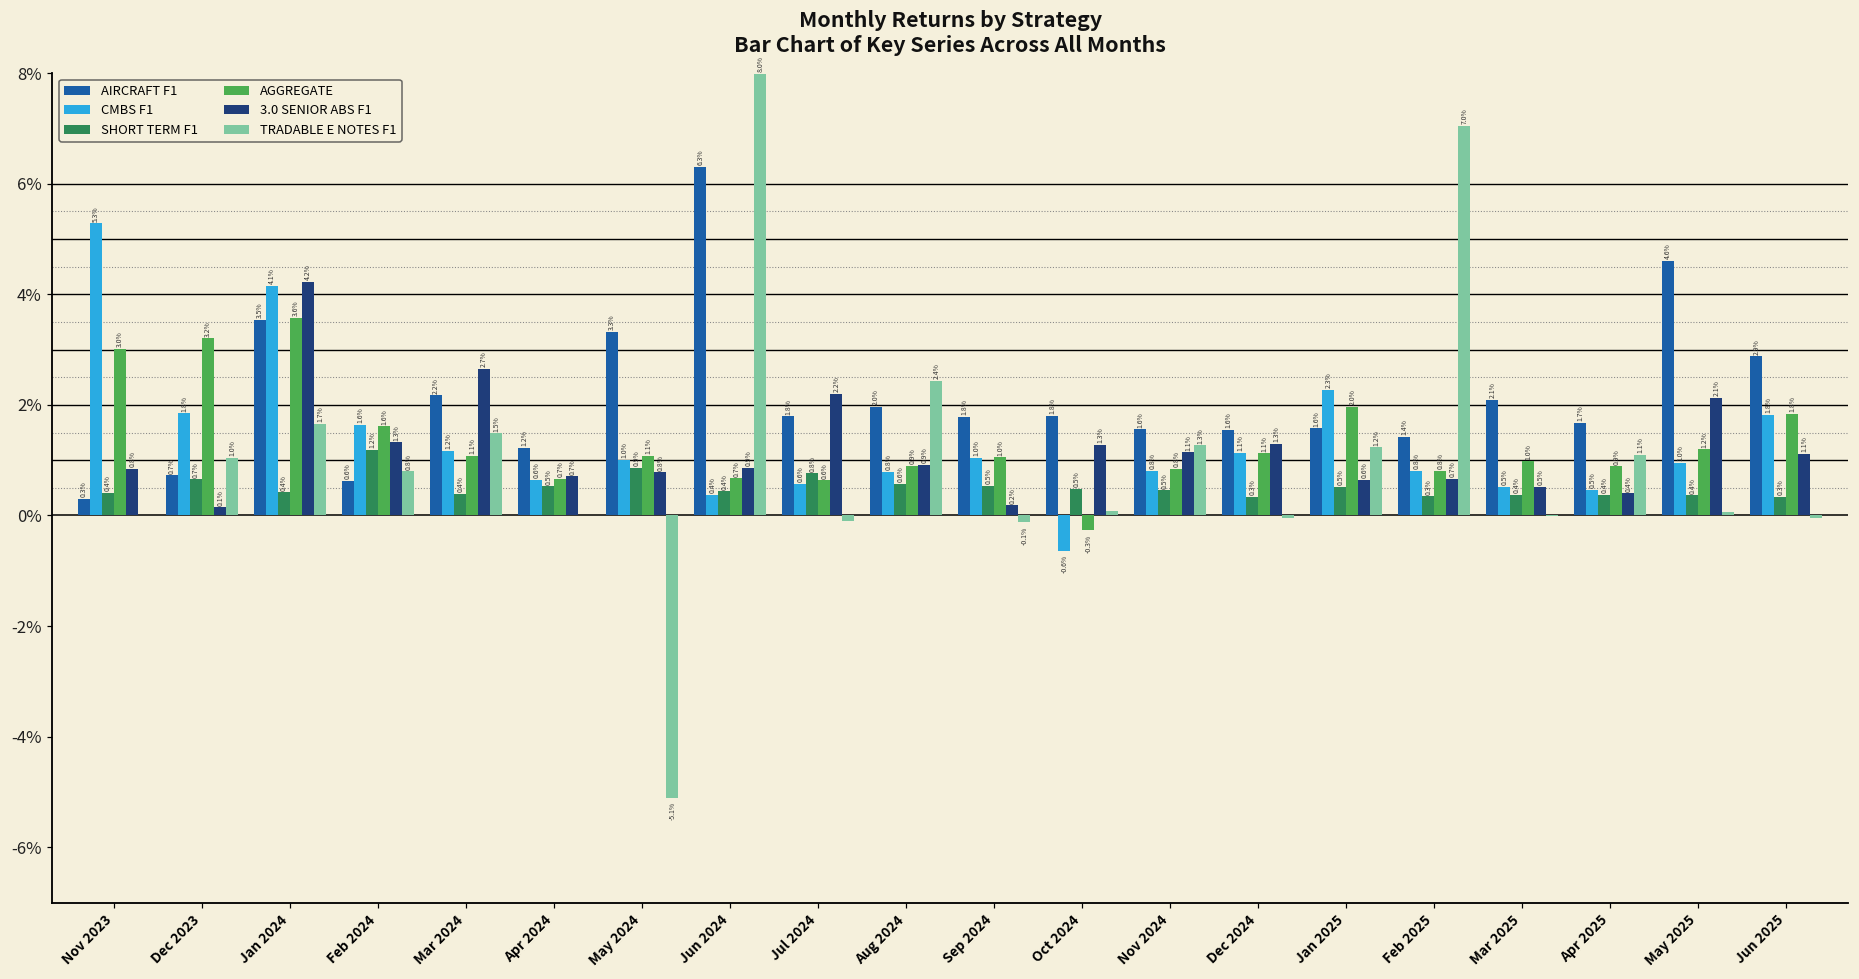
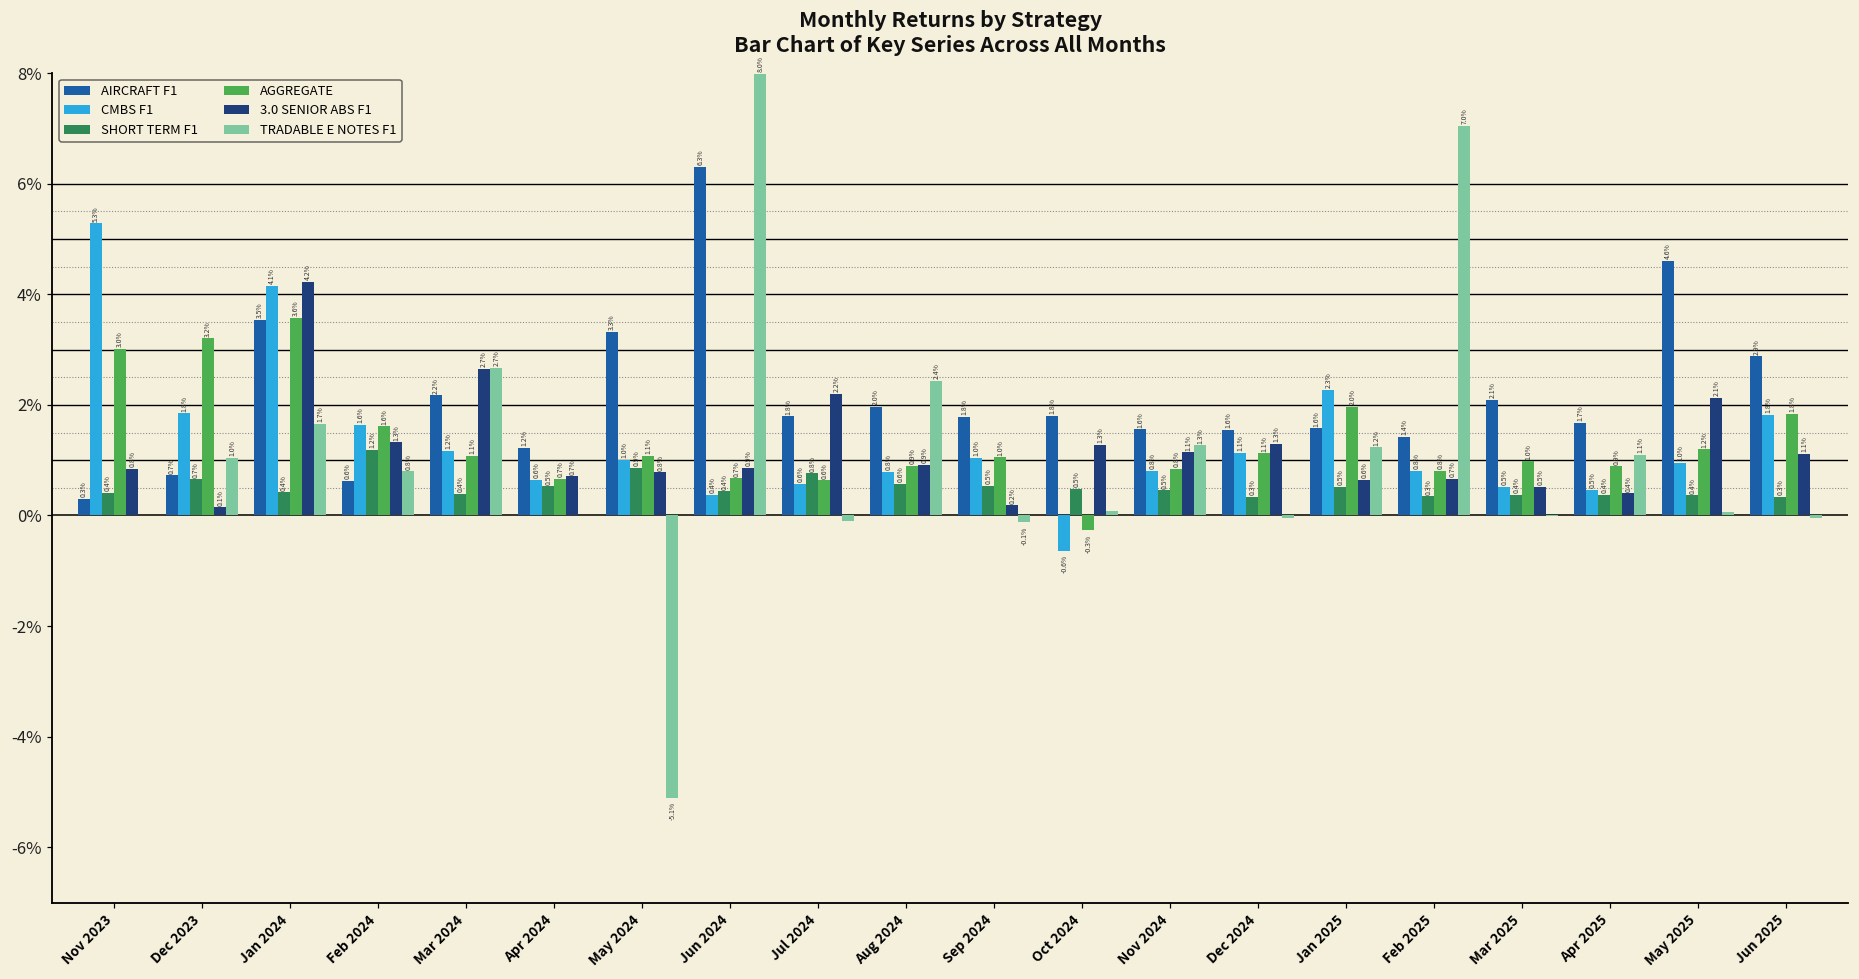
TRADABLE E NOTES F1, Mar 2024: 1.5% -> 2.7%
